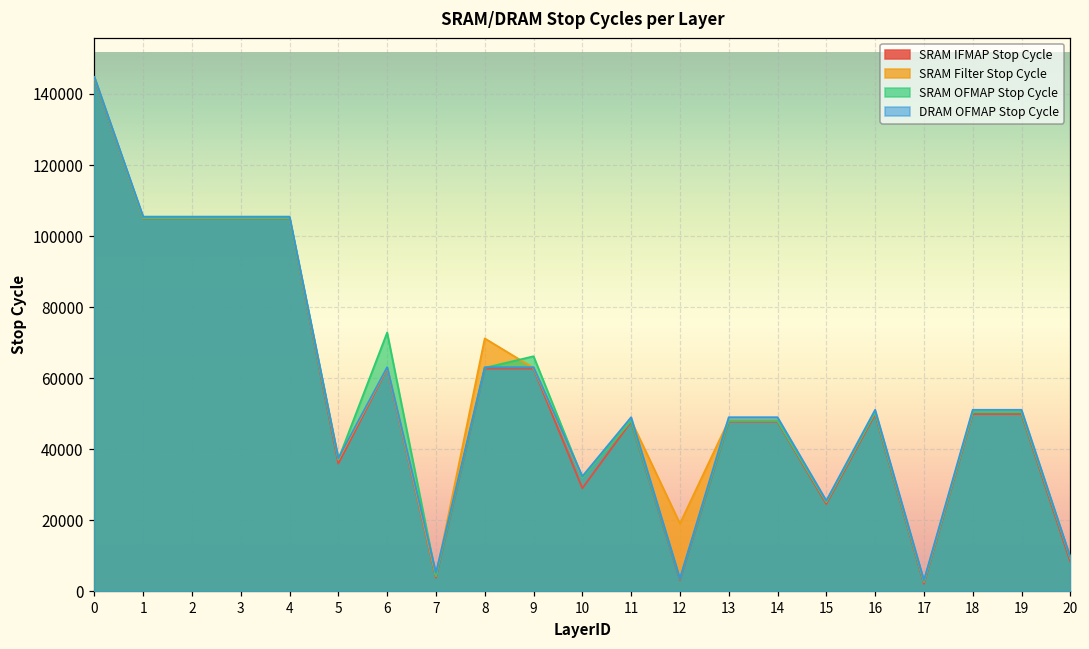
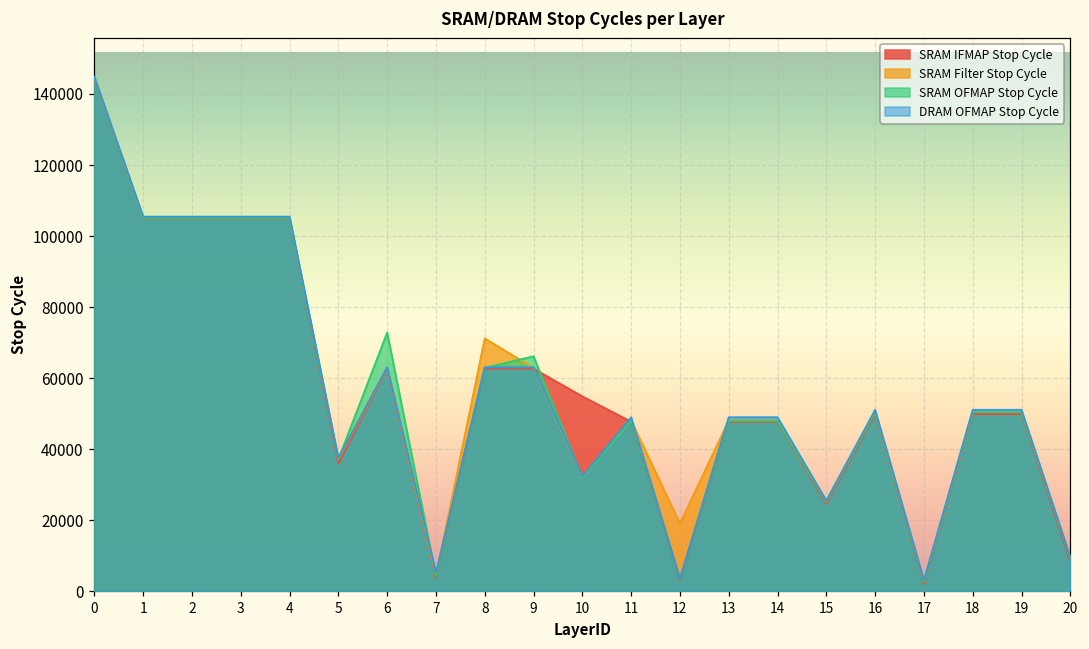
SRAM IFMAP Stop Cycle, 10: 29000 -> 55000
